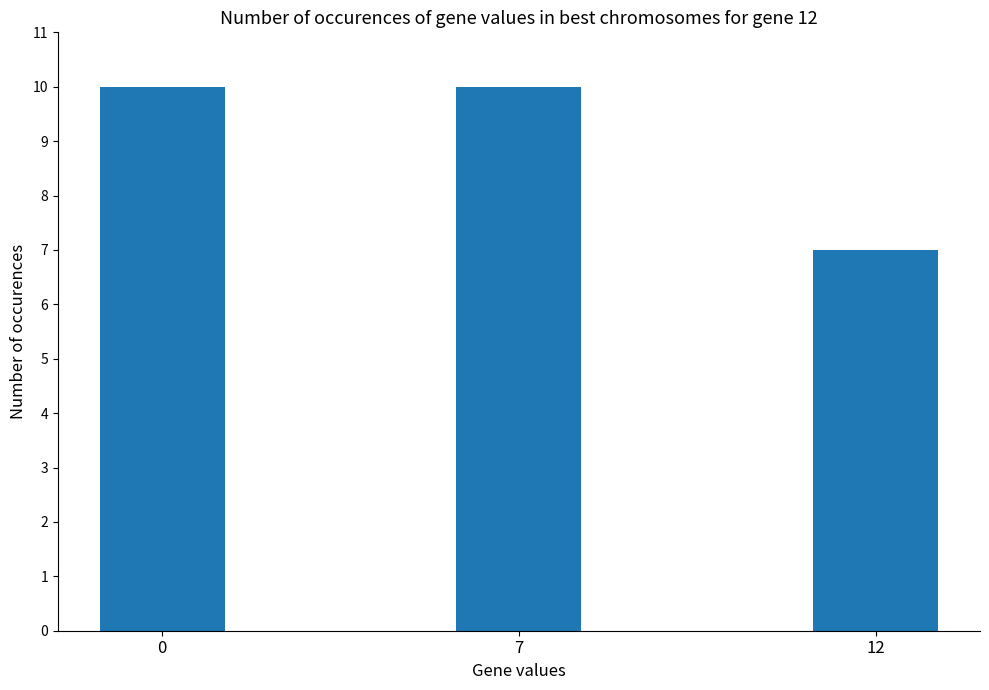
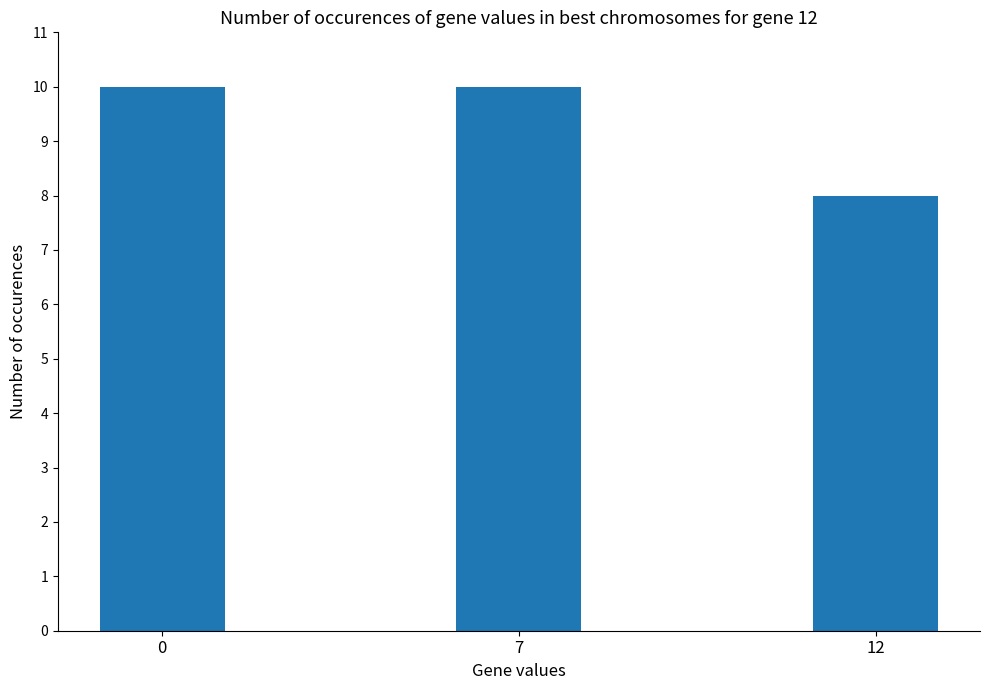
12: 7 -> 8
